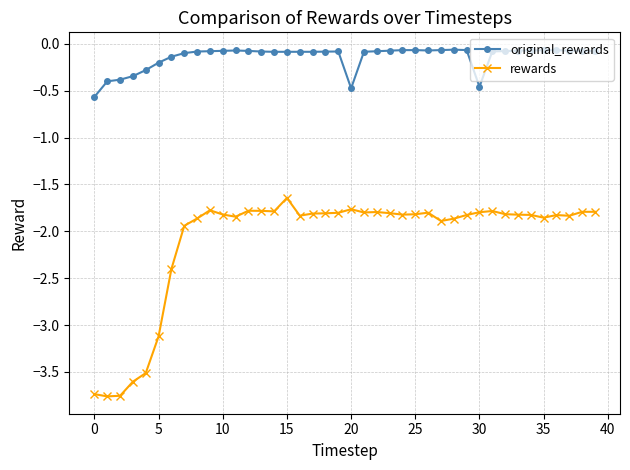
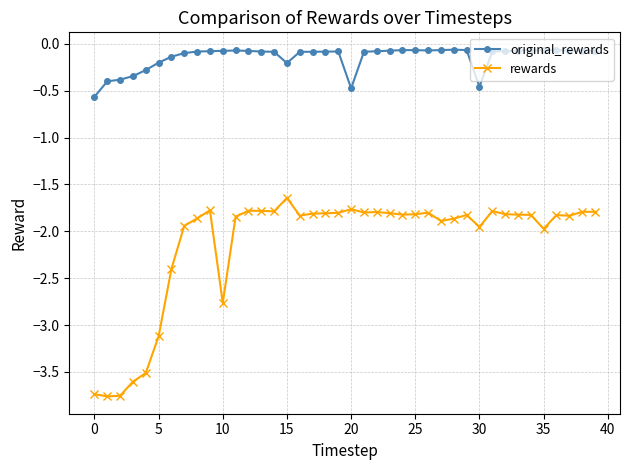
rewards, 10: -1.8 -> -2.8
original_rewards, 15: -0.1 -> -0.2
rewards, 30: -1.8 -> -2.0
rewards, 35: -1.9 -> -2.0
